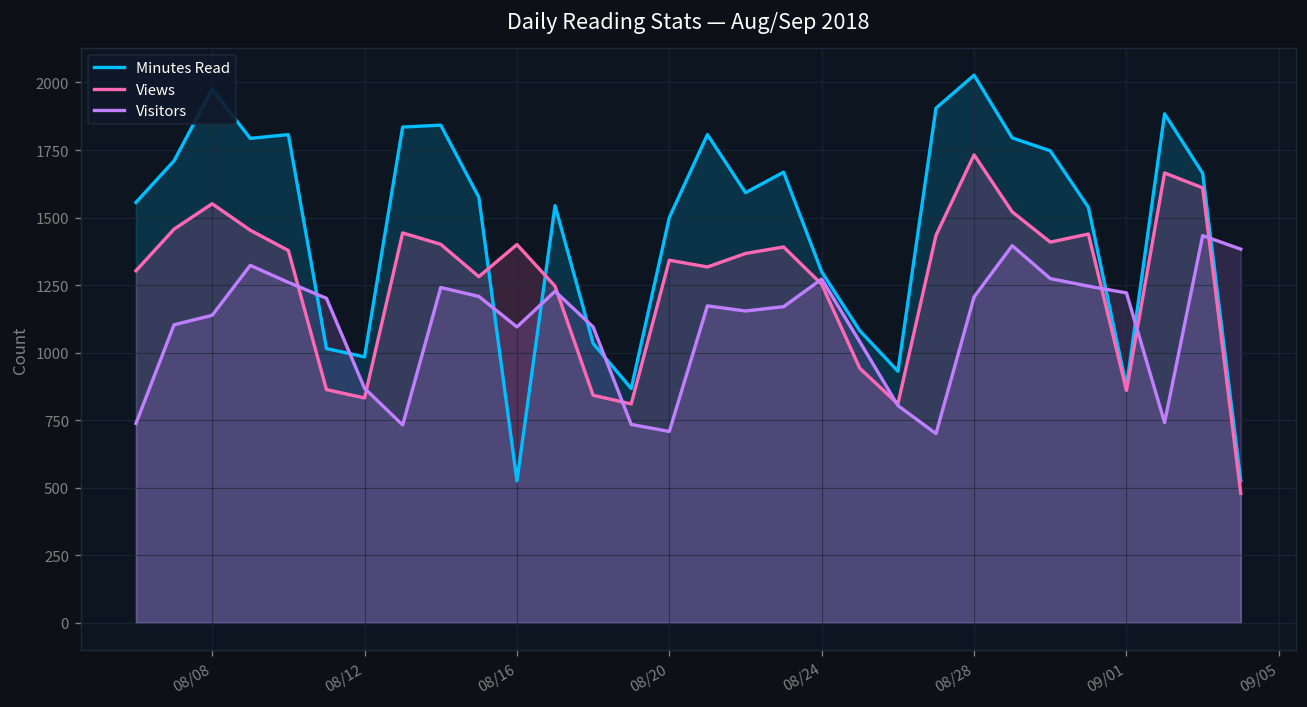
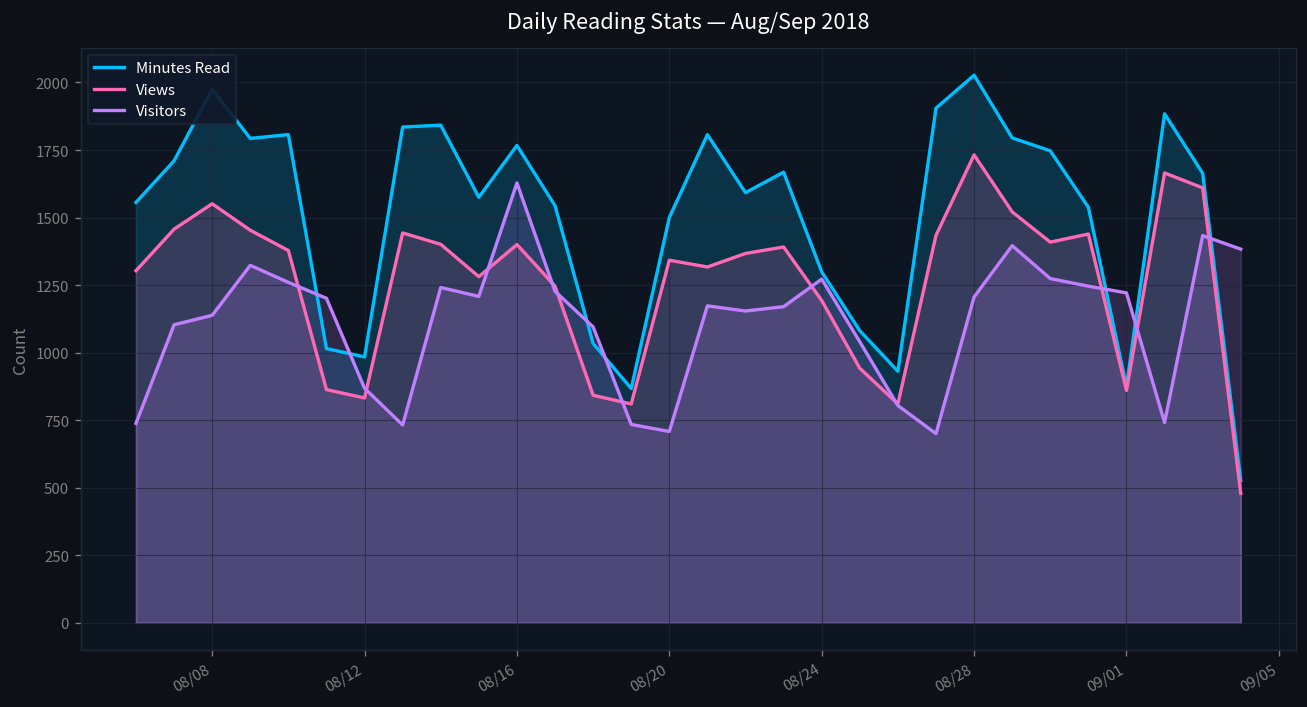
Minutes Read, 08/16: 530 -> 1770
Visitors, 08/16: 1100 -> 1630
Views, 08/24: 1250 -> 1190
